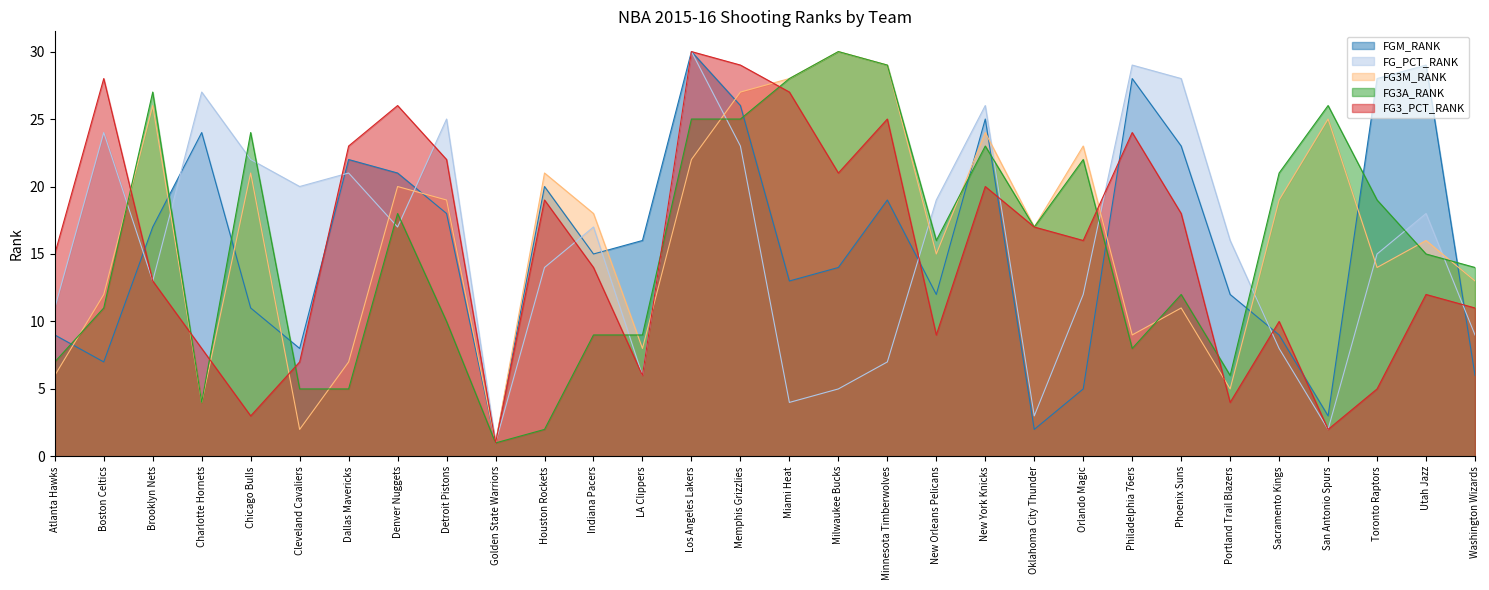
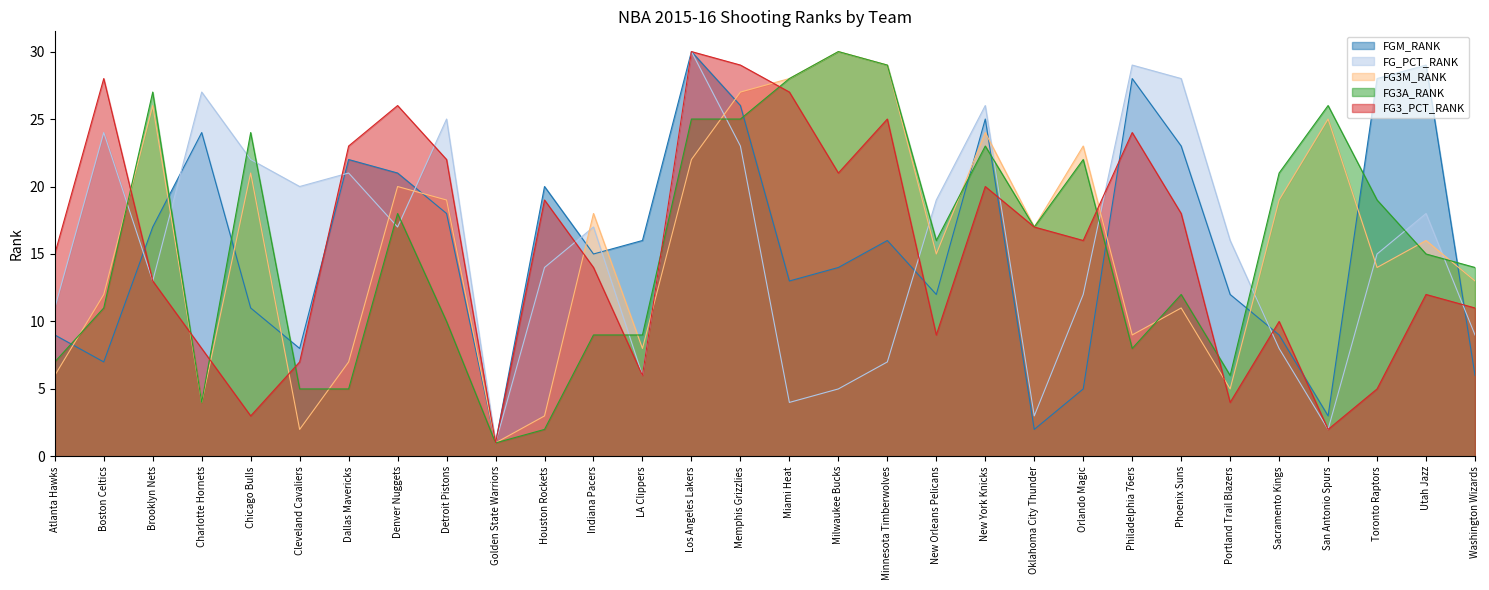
FG3M_RANK, Houston Rockets: 21 -> 3
FGM_RANK, Minnesota Timberwolves: 19 -> 16
